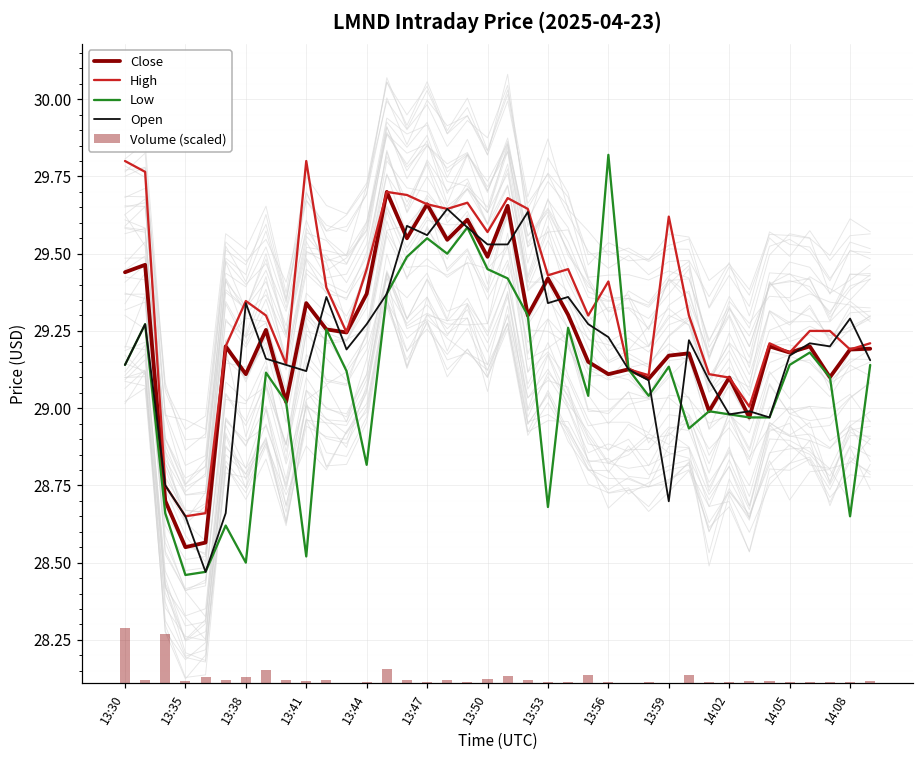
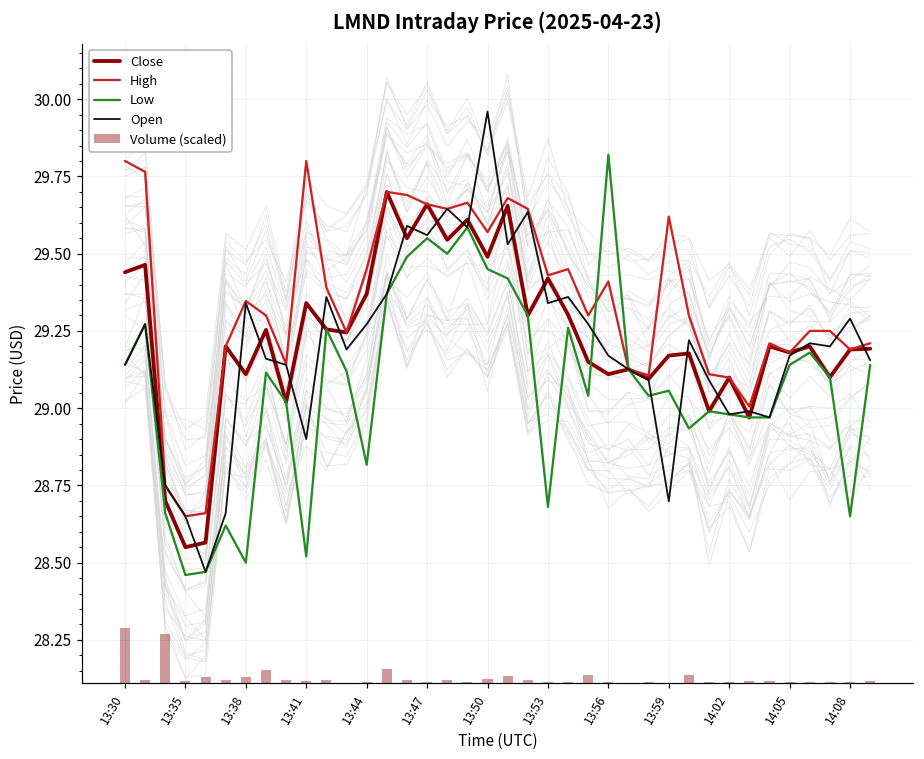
Open, 13:41: 29.12 -> 28.90
Open, 13:50: 29.53 -> 29.96
Open, 13:56: 29.23 -> 29.17
Low, 13:59: 29.13 -> 29.06
